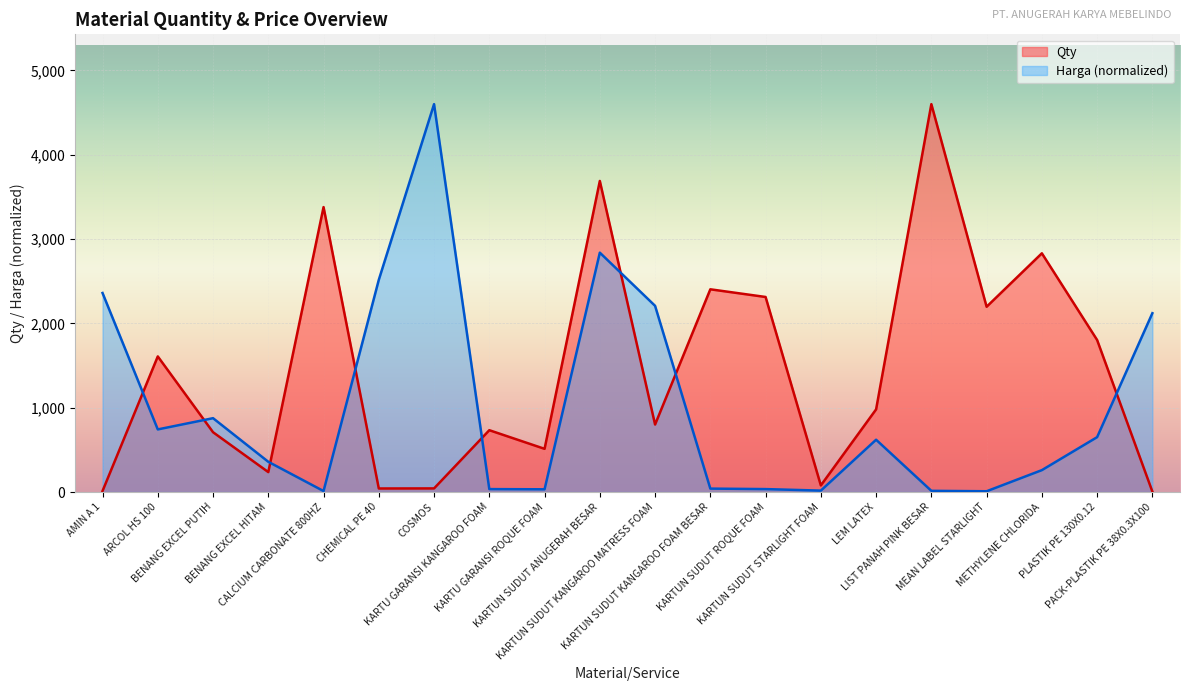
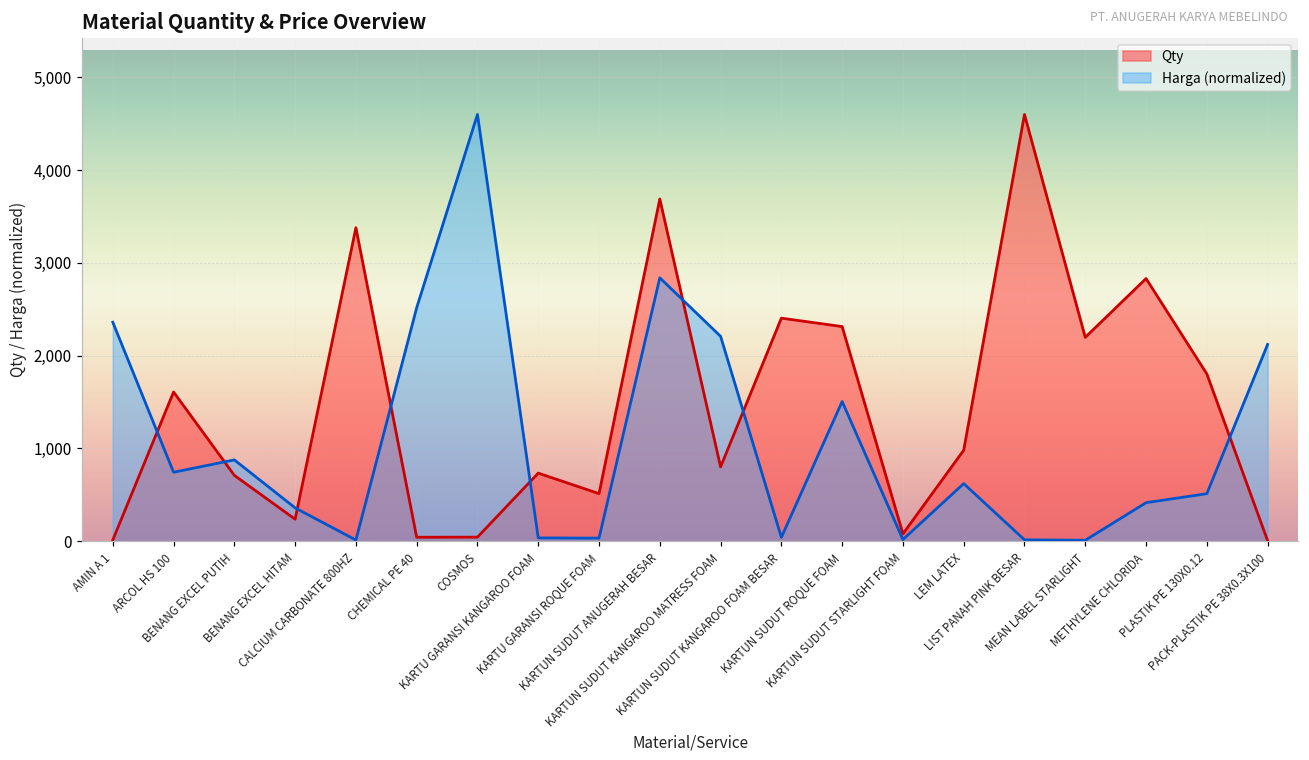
Harga (normalized), KARTUN SUDUT ROQUE FOAM: 0 -> 1,500
Harga (normalized), METHYLENE CHLORIDA: 300 -> 400
Harga (normalized), PLASTIK PE 130X0.12: 700 -> 500
